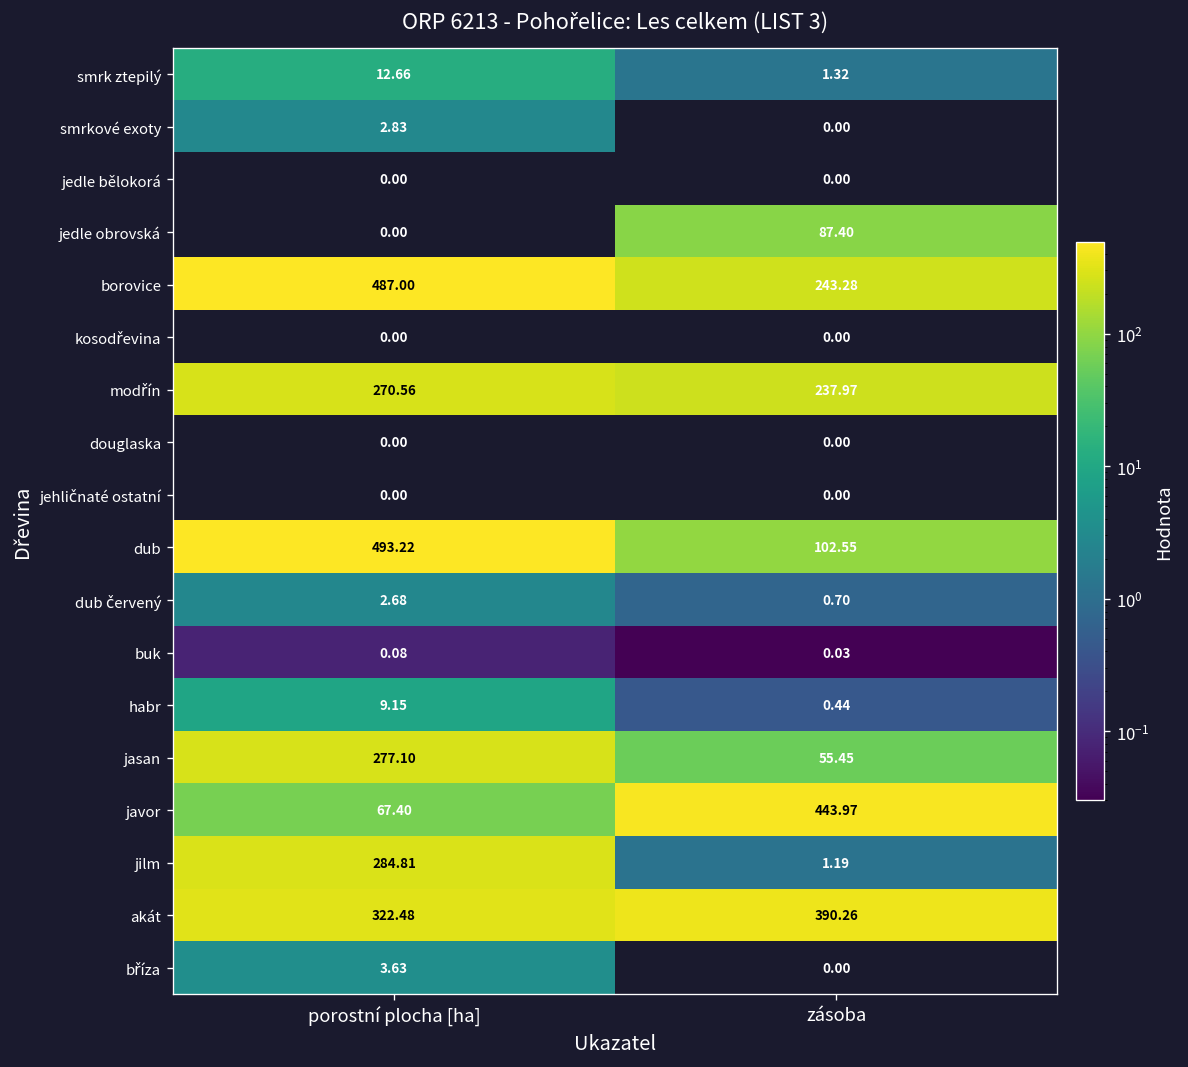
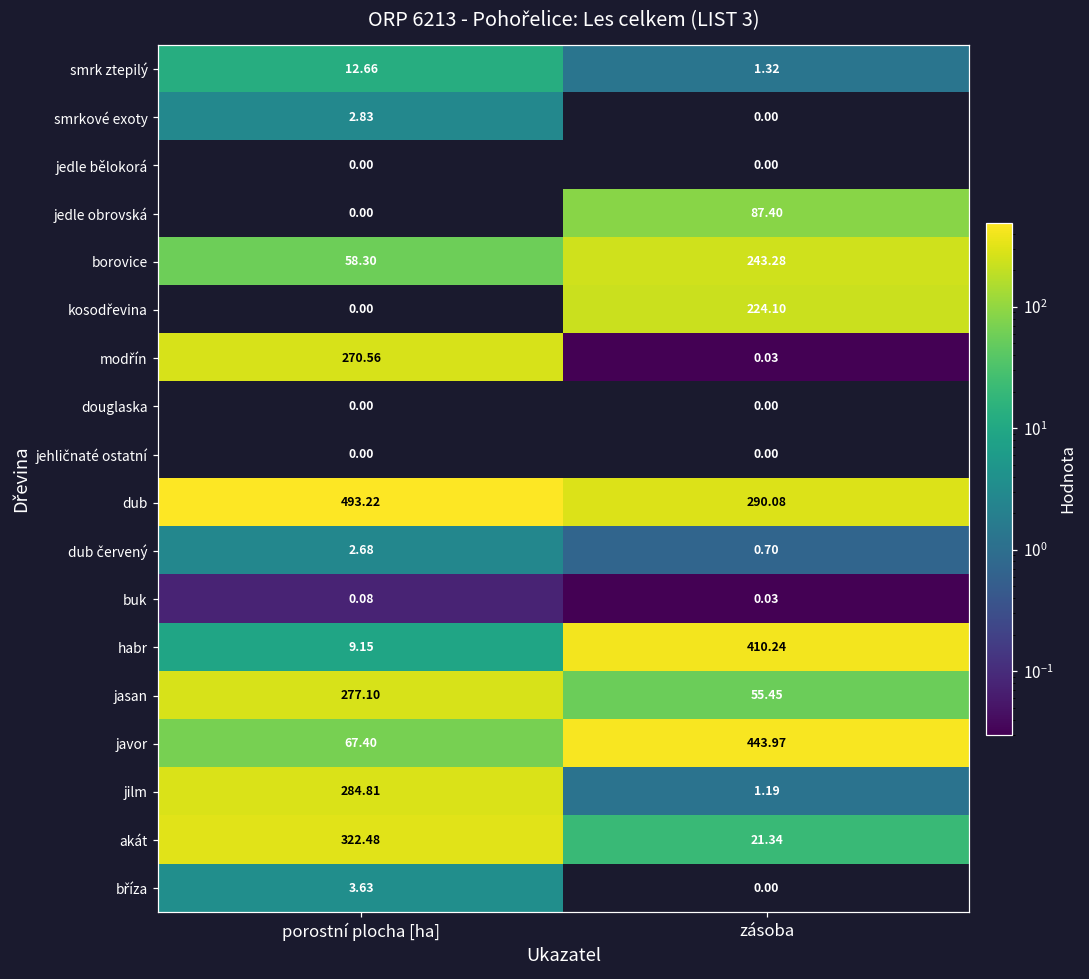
borovice, porostní plocha [ha]: 487.00 -> 58.30
kosodřevina, zásoba: 0.00 -> 224.10
modřín, zásoba: 237.97 -> 0.03
dub, zásoba: 102.55 -> 290.08
habr, zásoba: 0.44 -> 410.24
akát, zásoba: 390.26 -> 21.34
